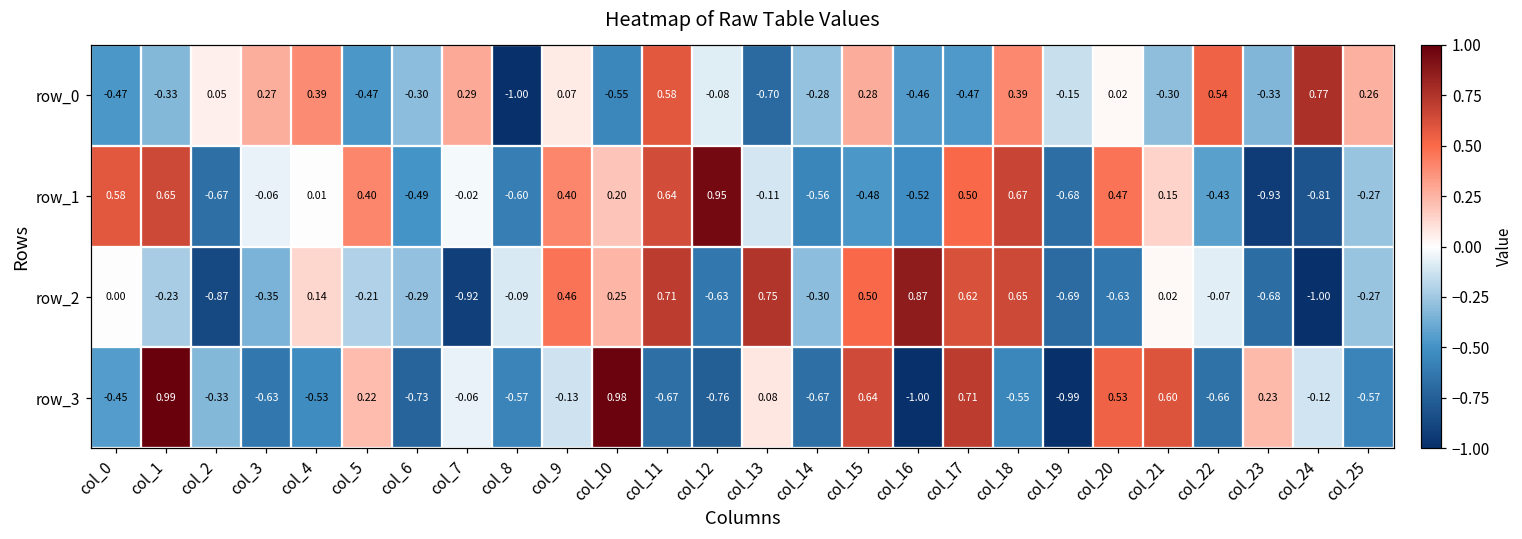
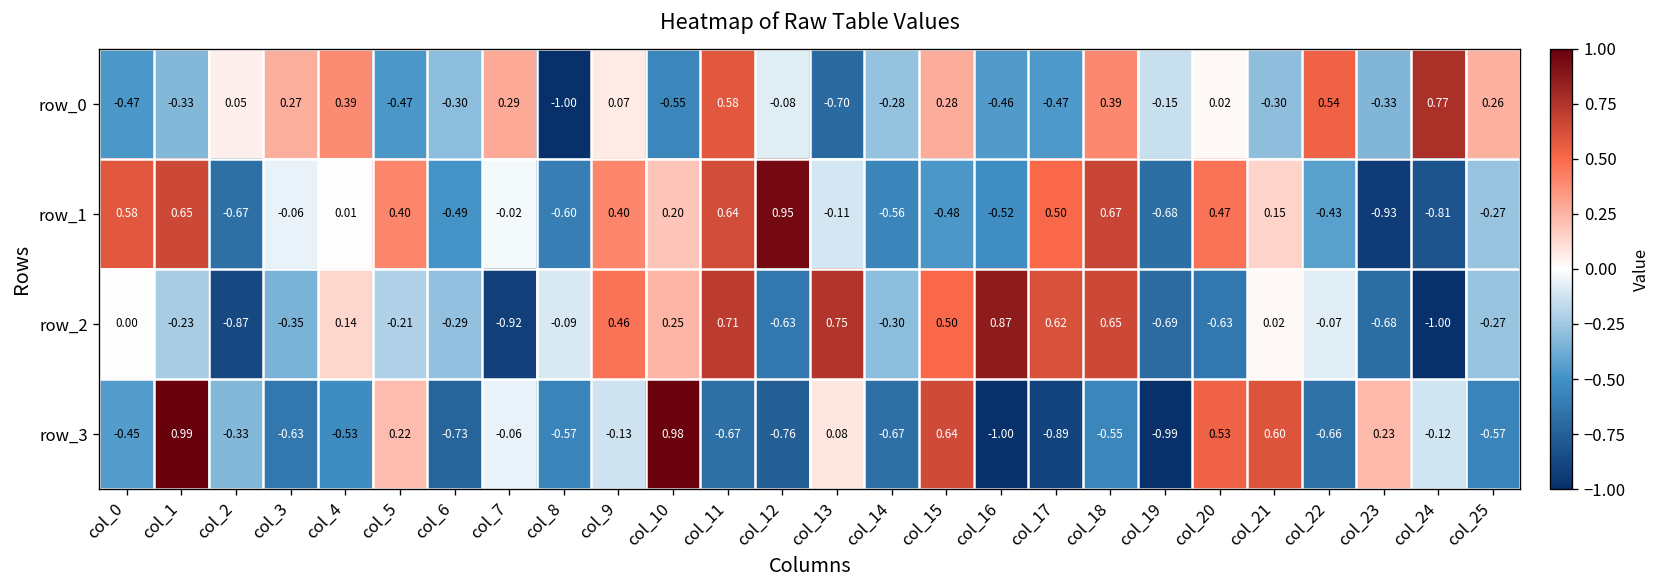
row_3, col_17: 0.71 -> -0.89
